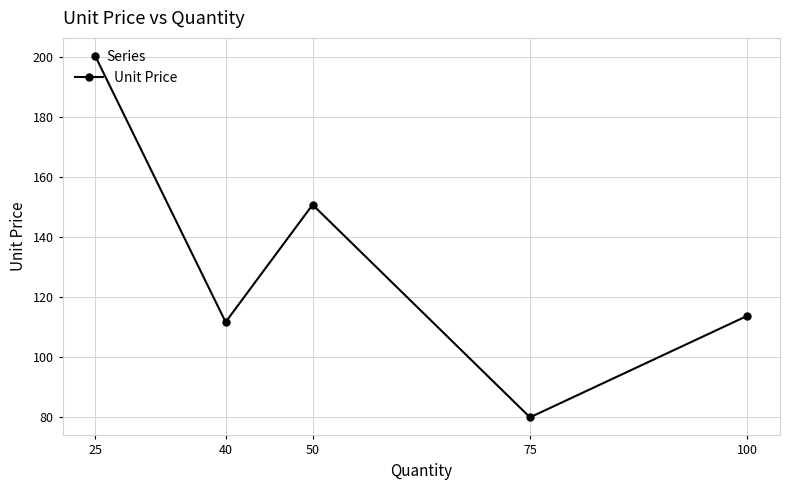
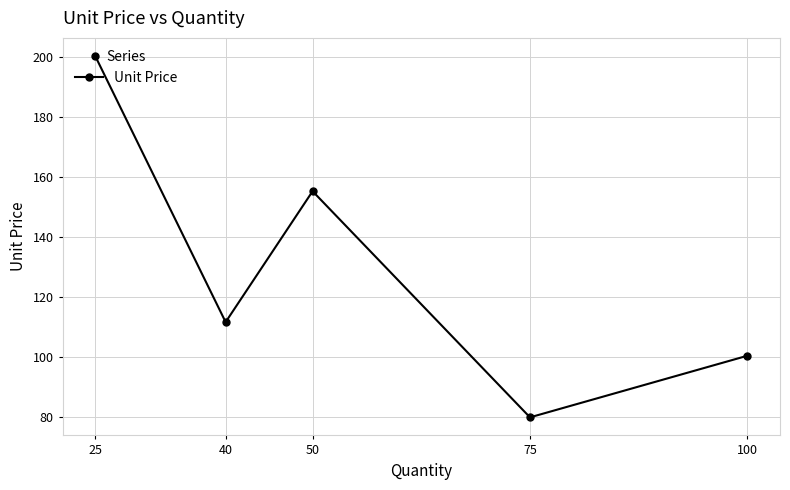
50: 151 -> 155
100: 114 -> 101
